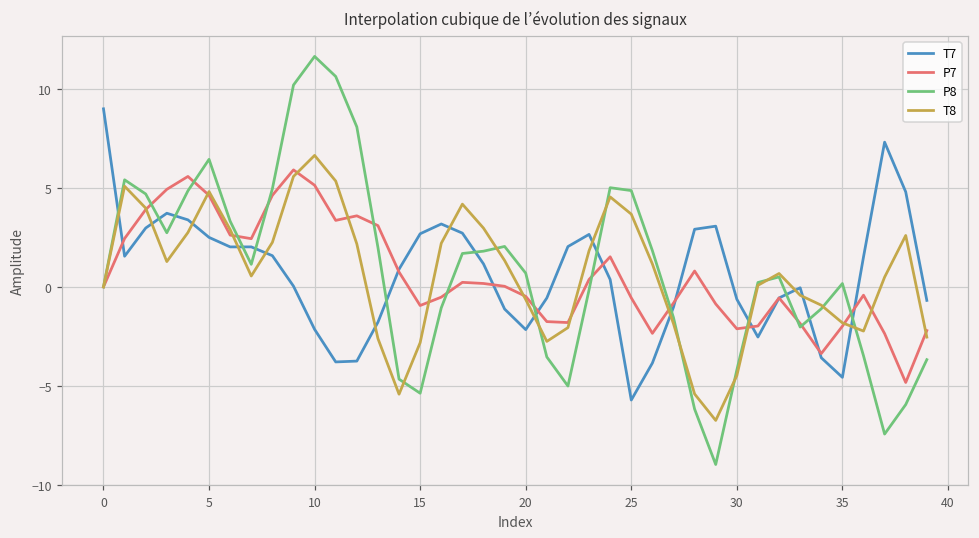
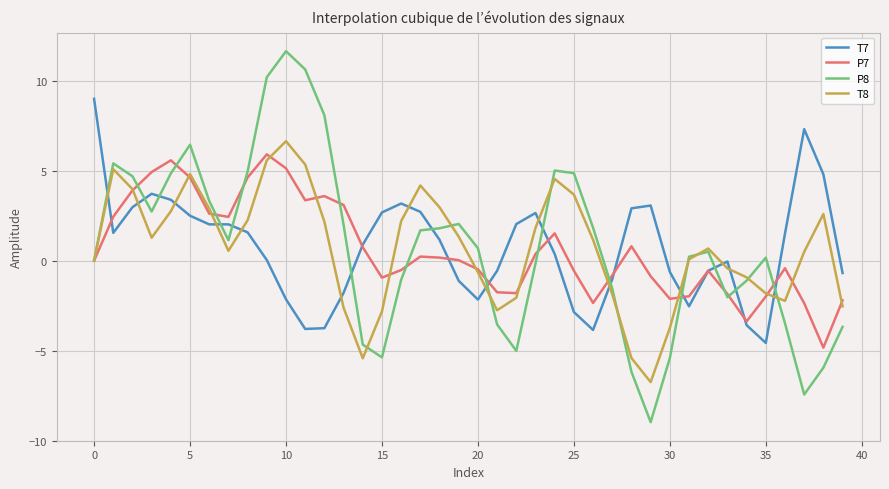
T7, 25: -5.7 -> -2.9
P8, 30: -4.2 -> -5.4
T8, 30: -4.5 -> -3.7
